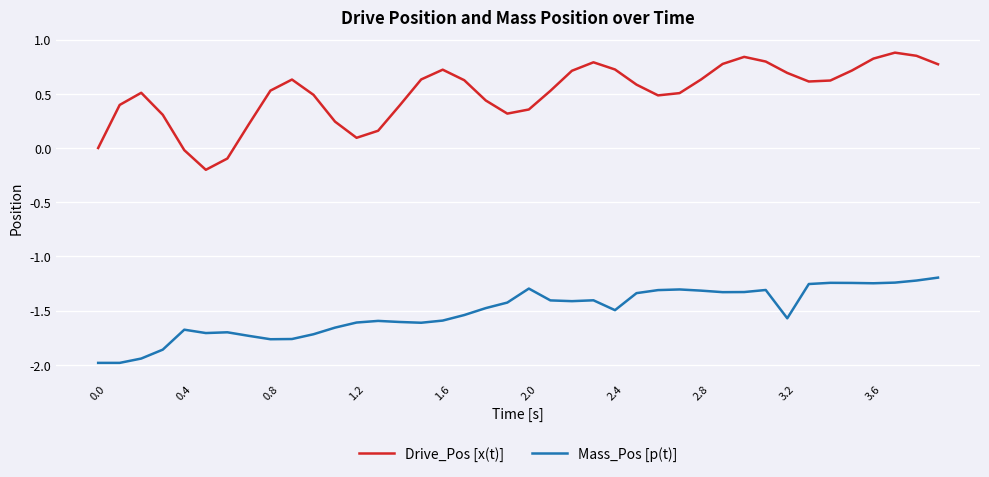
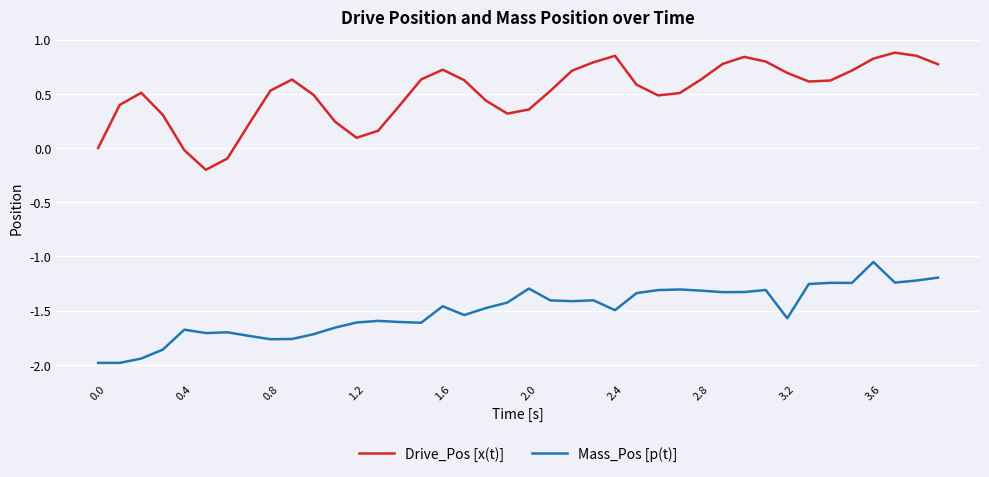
Mass_Pos [p(t)], 1.6: -1.59 -> -1.46
Drive_Pos [x(t)], 2.4: 0.72 -> 0.85
Mass_Pos [p(t)], 3.6: -1.25 -> -1.05
